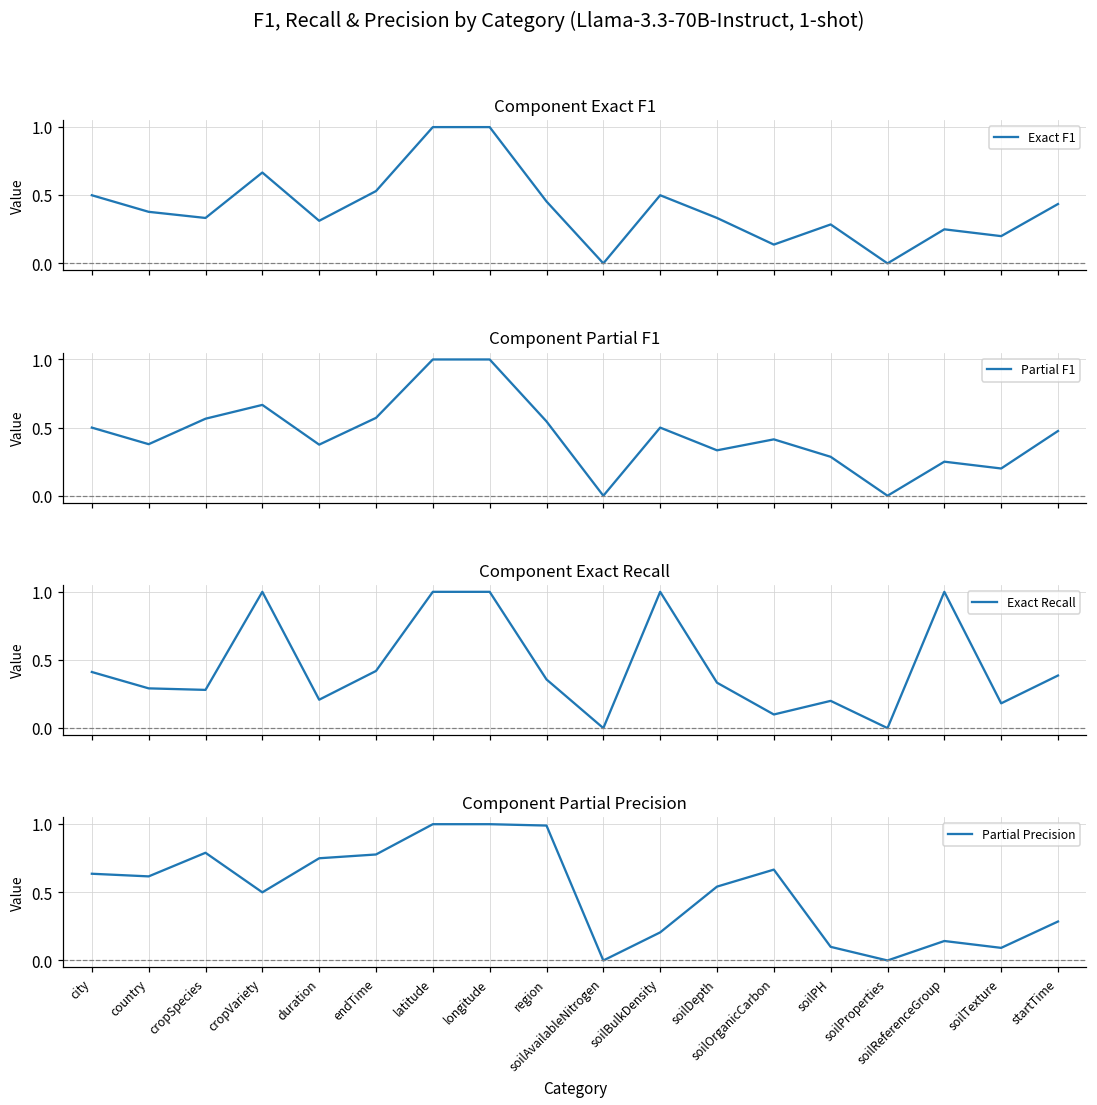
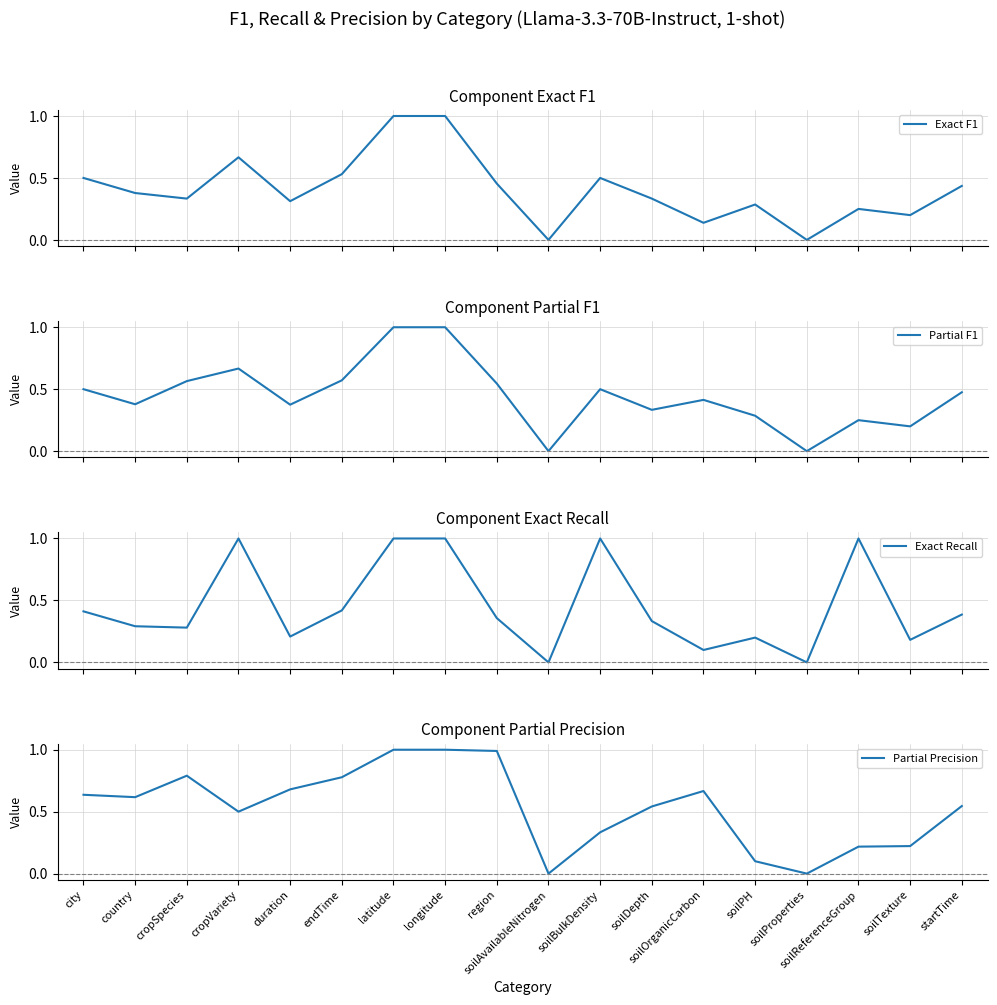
Component Partial Precision, duration: 0.75 -> 0.68
Component Partial Precision, soilBulkDensity: 0.21 -> 0.33
Component Partial Precision, soilReferenceGroup: 0.14 -> 0.22
Component Partial Precision, soilTexture: 0.09 -> 0.22
Component Partial Precision, startTime: 0.29 -> 0.55
